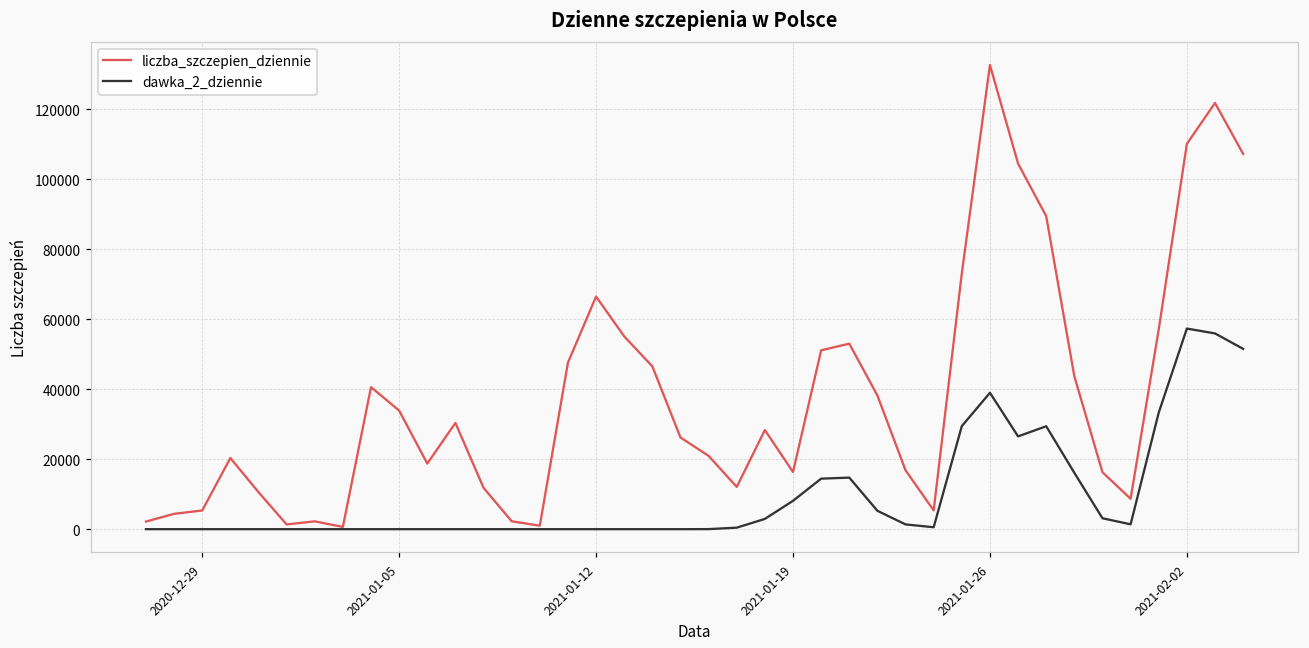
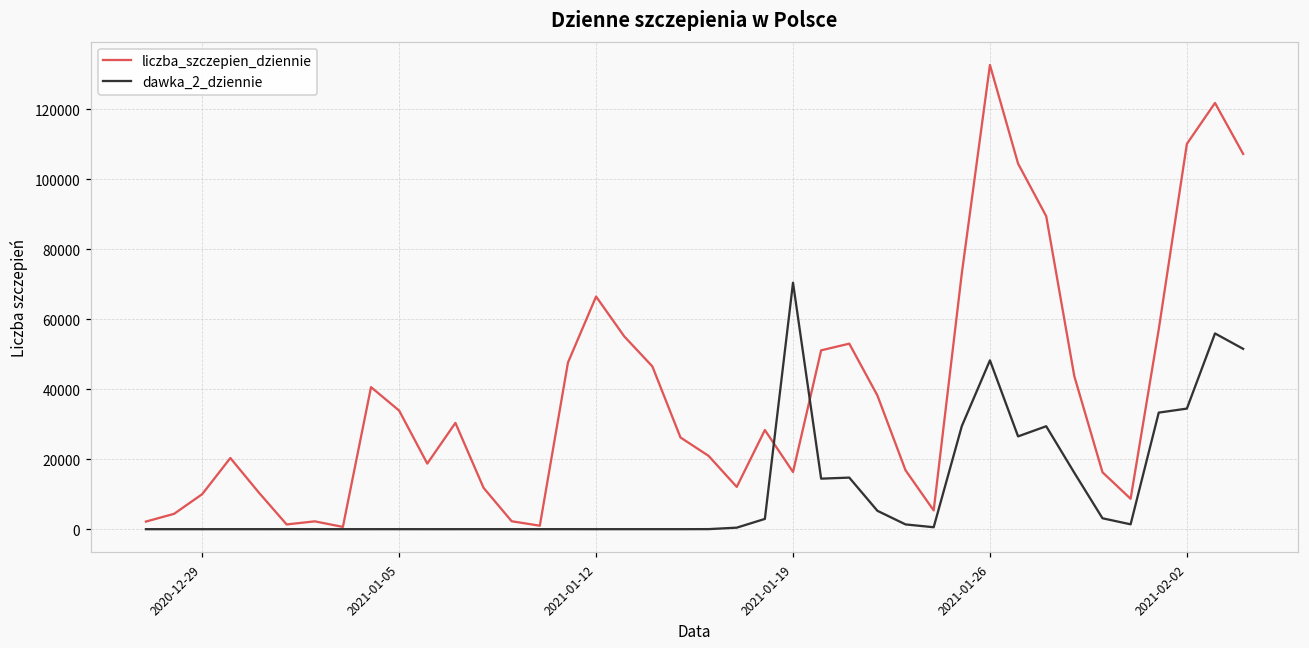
liczba_szczepien_dziennie, 2020-12-29: 5000 -> 10000
dawka_2_dziennie, 2021-01-19: 8000 -> 70000
dawka_2_dziennie, 2021-01-26: 39000 -> 48000
dawka_2_dziennie, 2021-02-02: 57000 -> 34000
